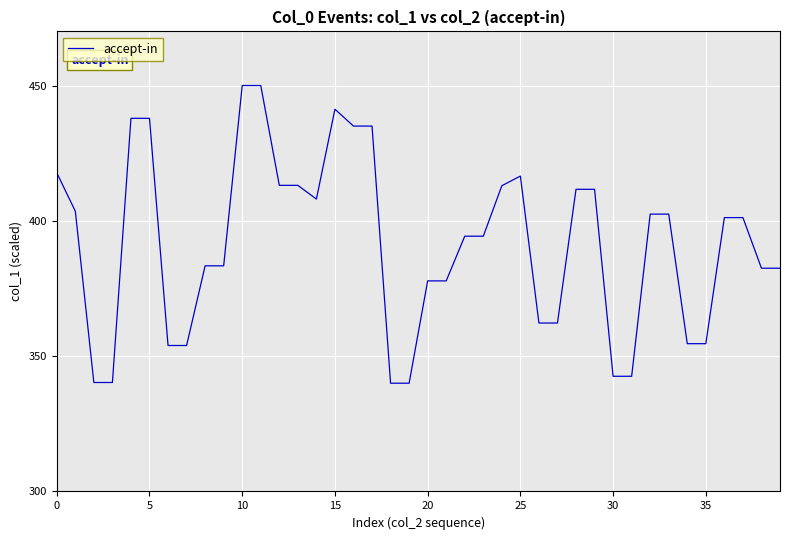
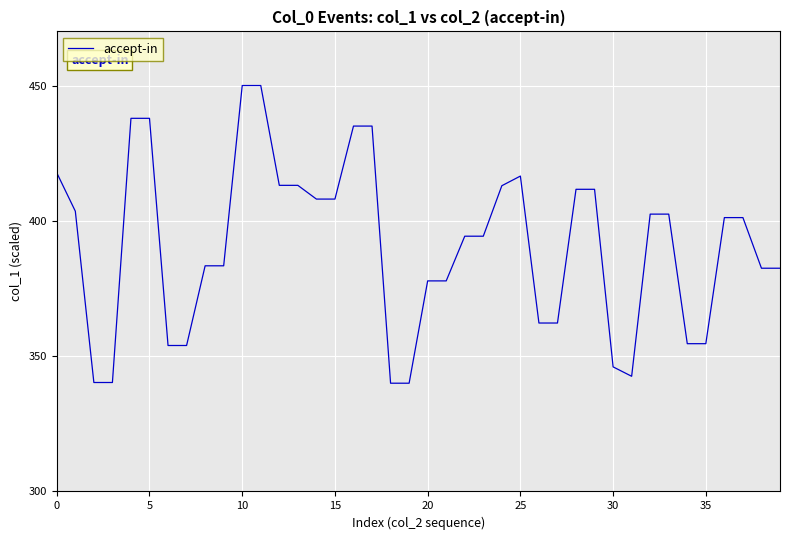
15: 441 -> 408
30: 343 -> 346
